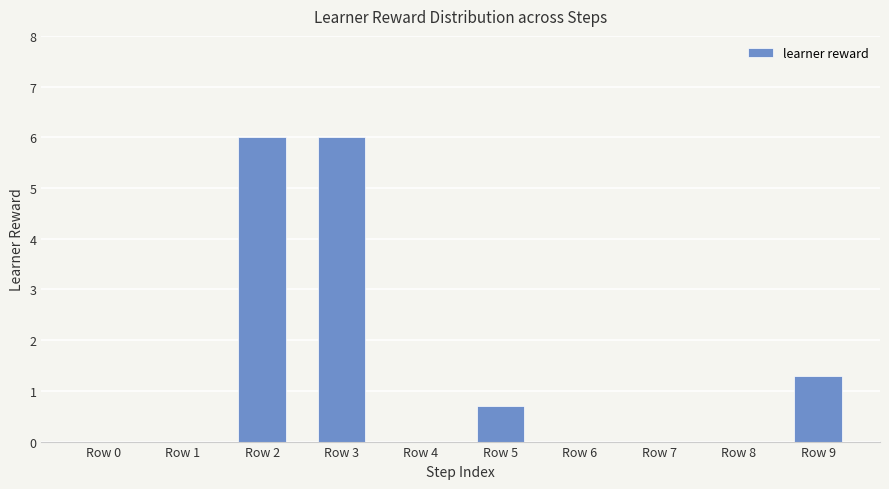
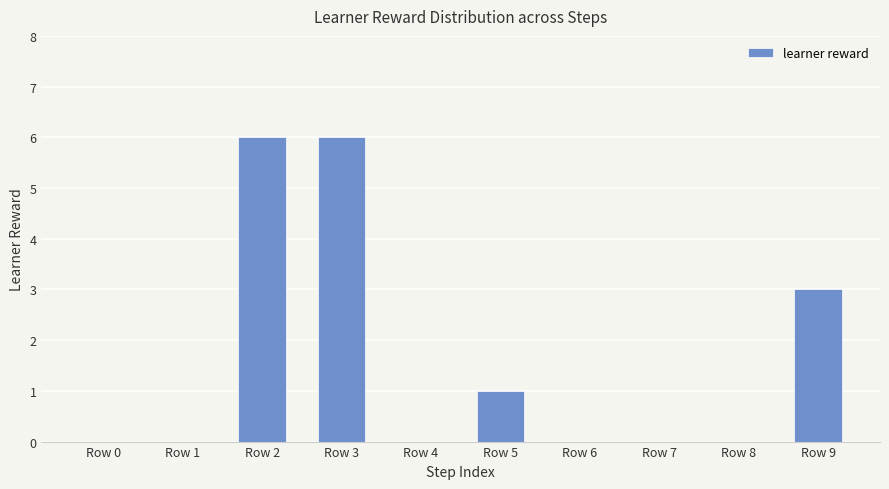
Row 5: 0.7 -> 1.0
Row 9: 1.3 -> 3.0
